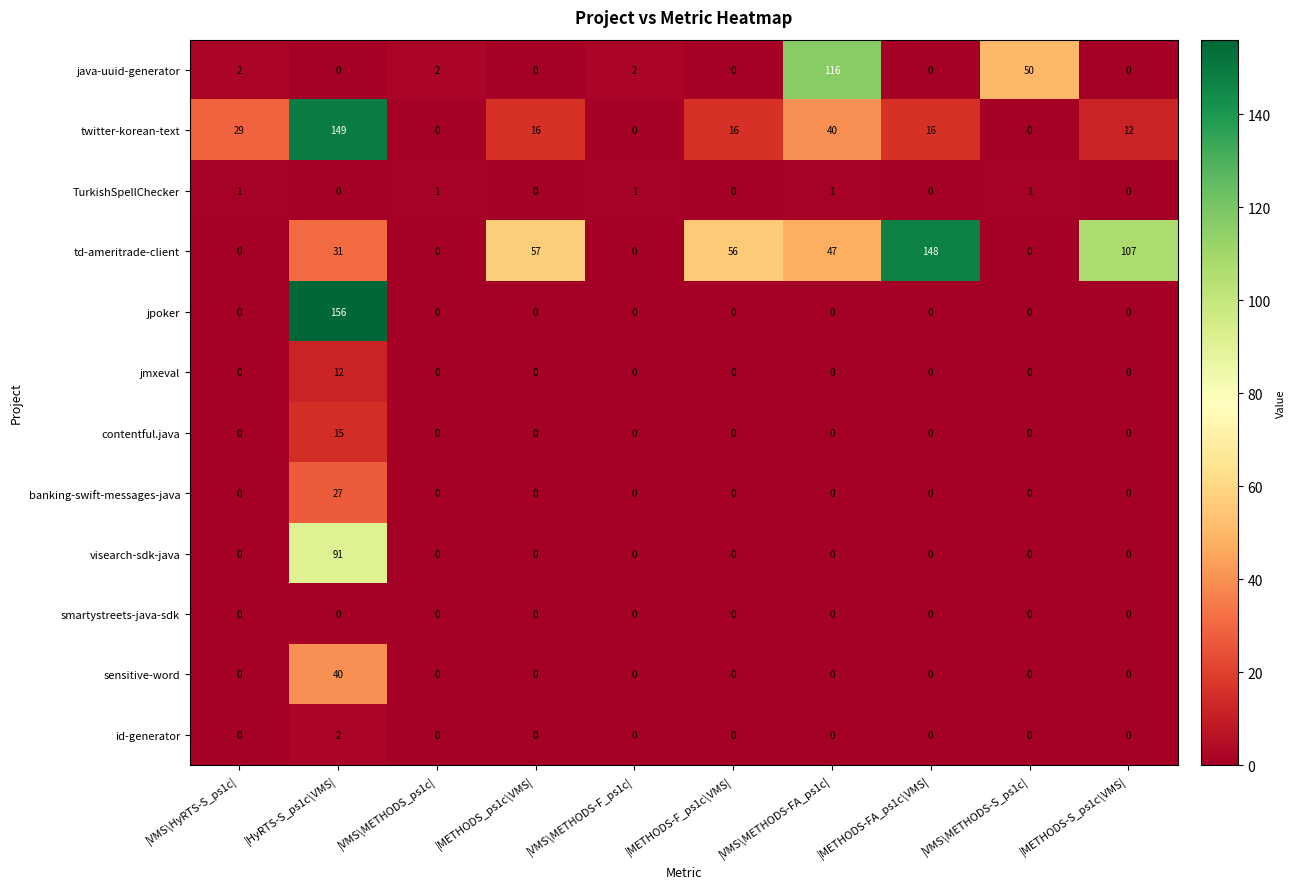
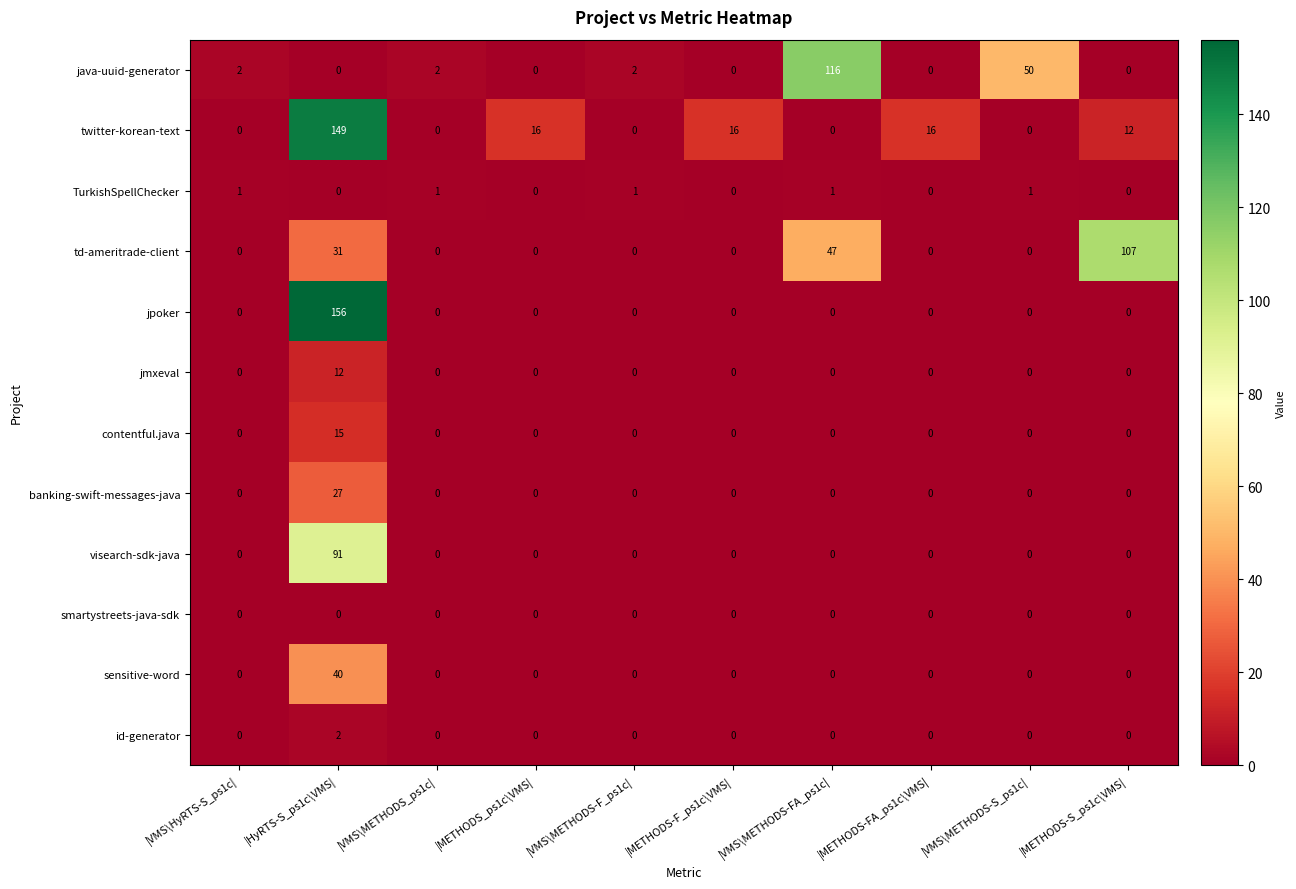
twitter-korean-text, |VMS\HyRTS-S_ps1c|: 29 -> 0
twitter-korean-text, |VMS\METHODS-FA_ps1c|: 40 -> 0
td-ameritrade-client, |METHODS_ps1c\VMS|: 57 -> 0
td-ameritrade-client, |METHODS-F_ps1c\VMS|: 56 -> 0
td-ameritrade-client, |METHODS-FA_ps1c\VMS|: 148 -> 0
